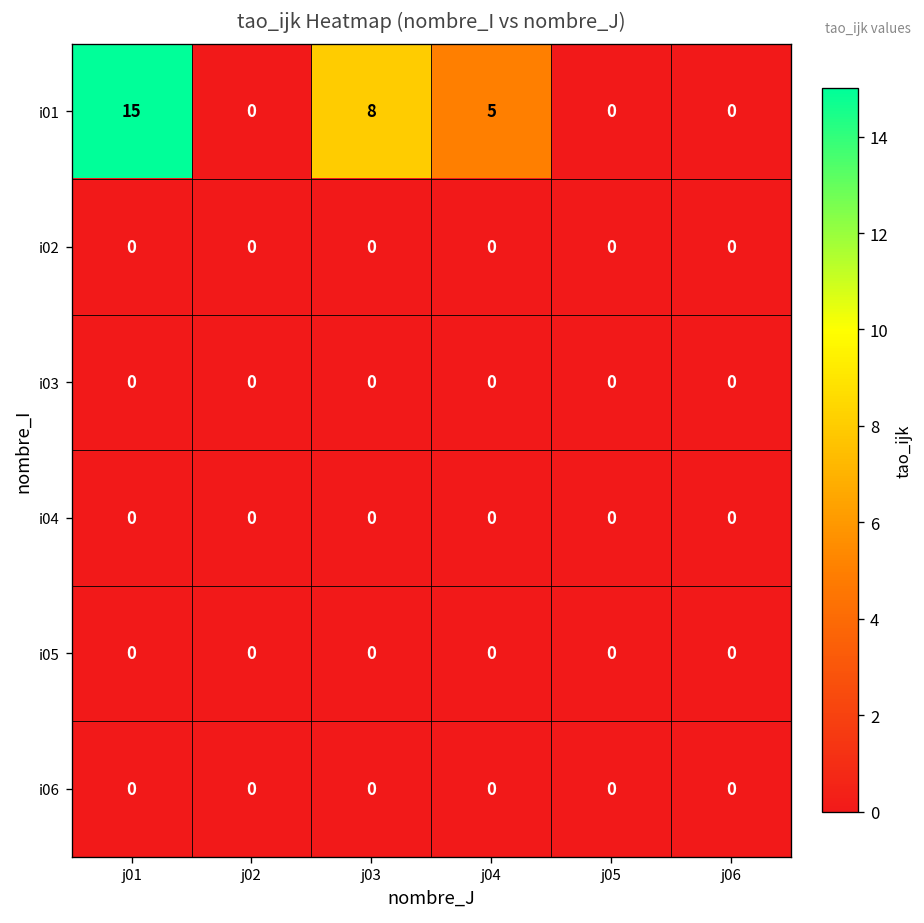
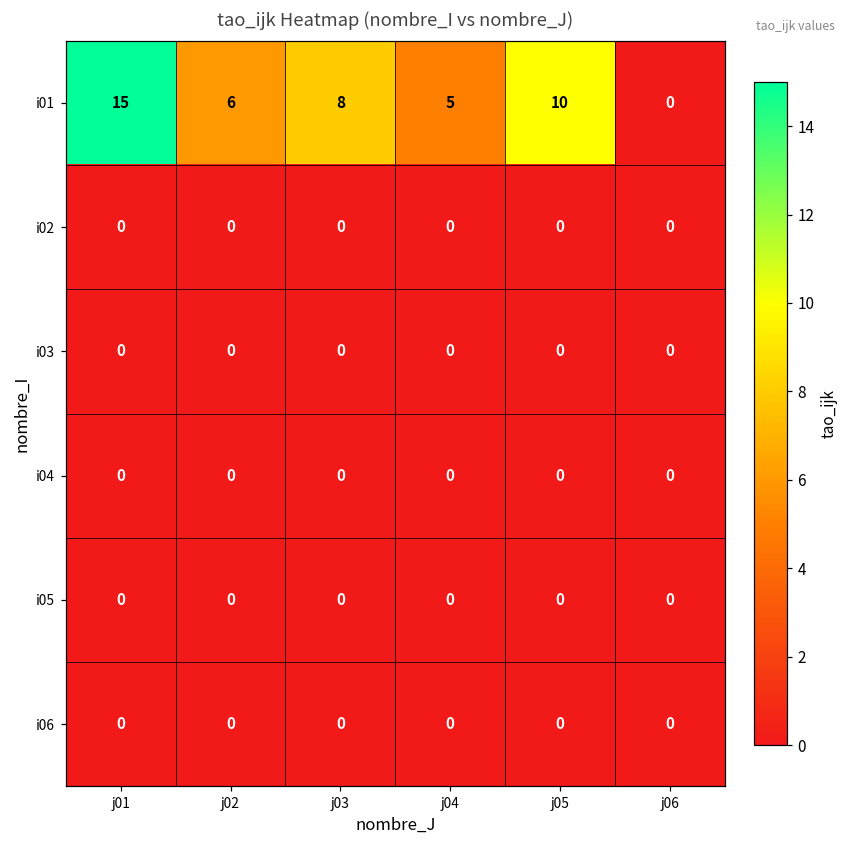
i01, j02: 0 -> 6
i01, j05: 0 -> 10
